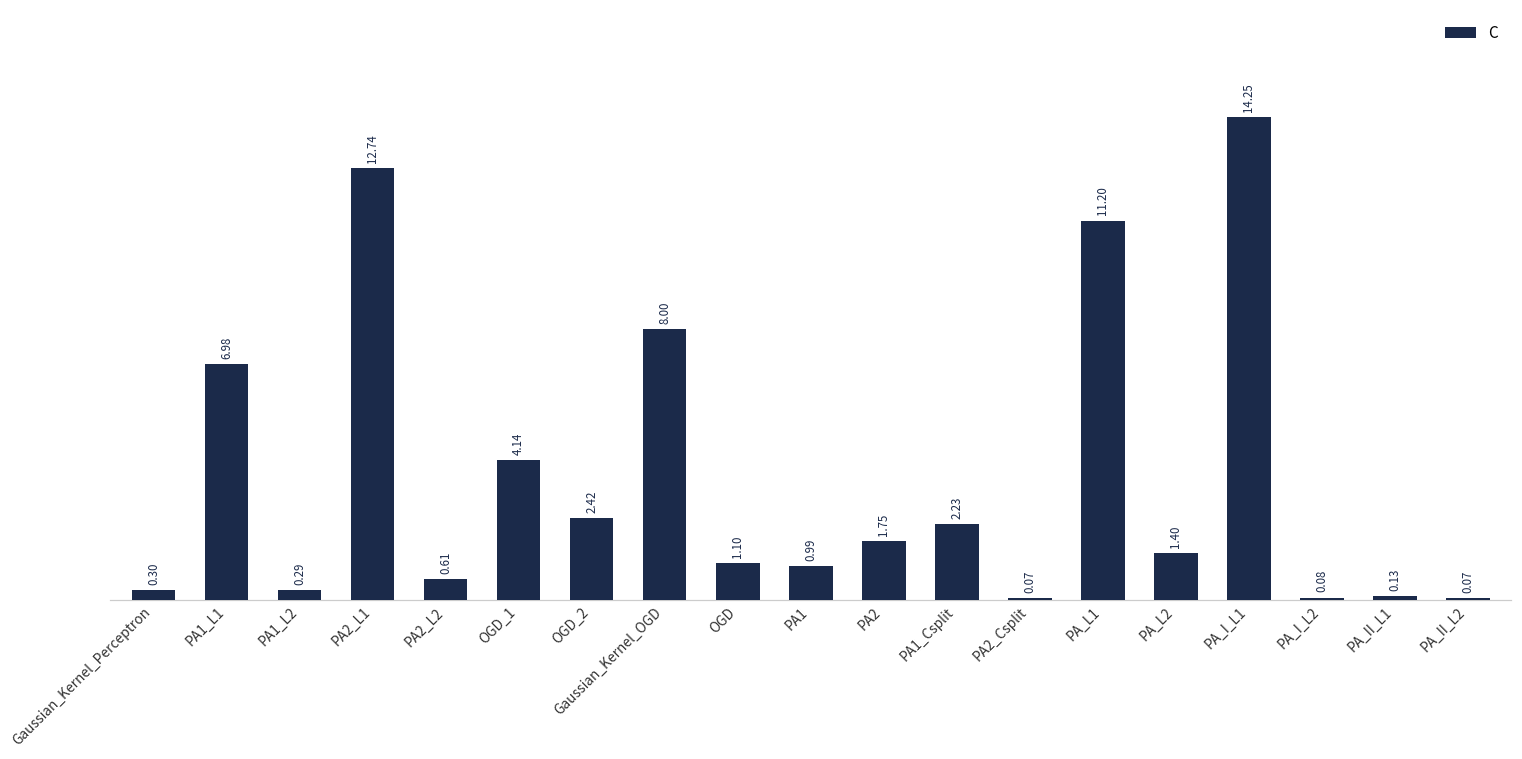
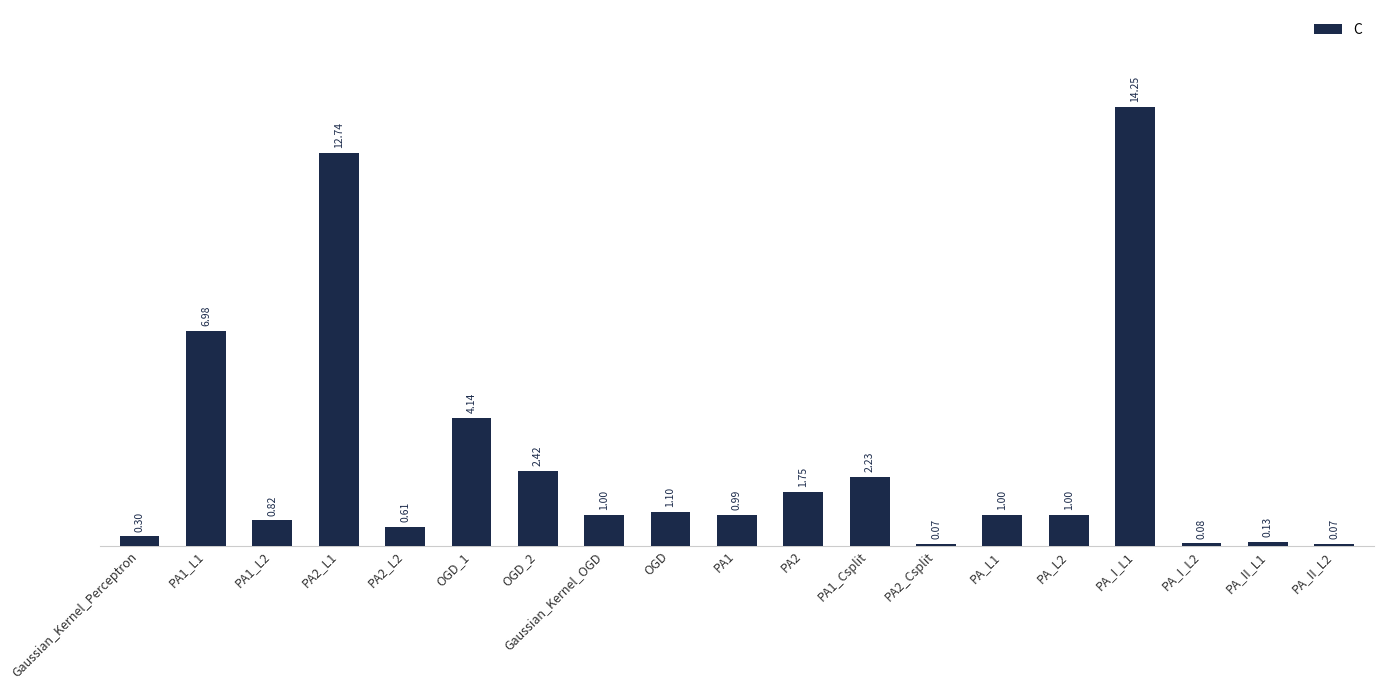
PA1_L2: 0.29 -> 0.82
Gaussian_Kernel_OGD: 8.00 -> 1.00
PA_L1: 11.20 -> 1.00
PA_L2: 1.40 -> 1.00
